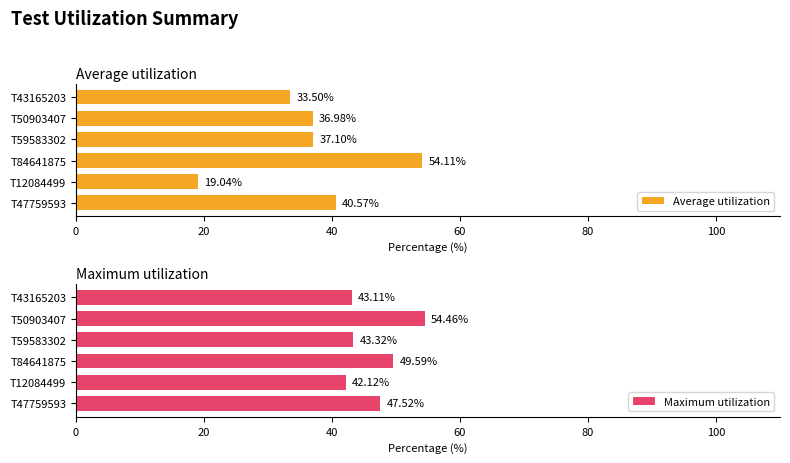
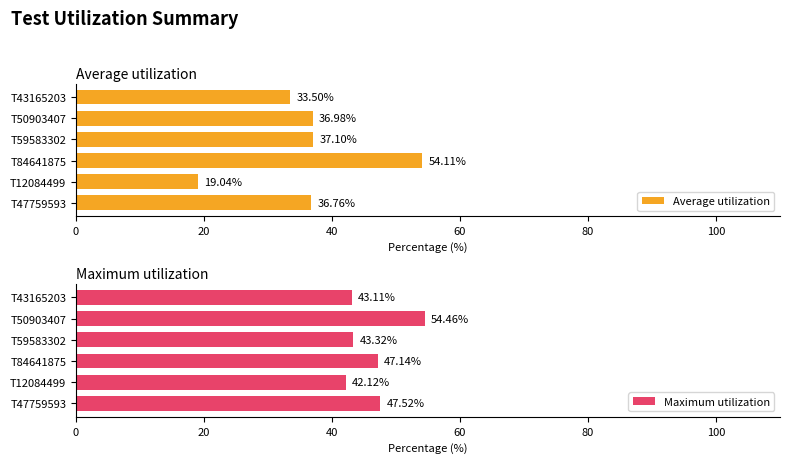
Average utilization, T47759593: 40.57% -> 36.76%
Maximum utilization, T84641875: 49.59% -> 47.14%
